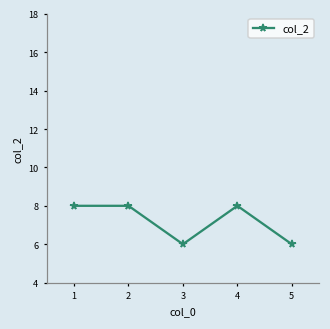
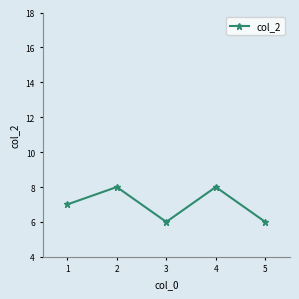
1: 8 -> 7
